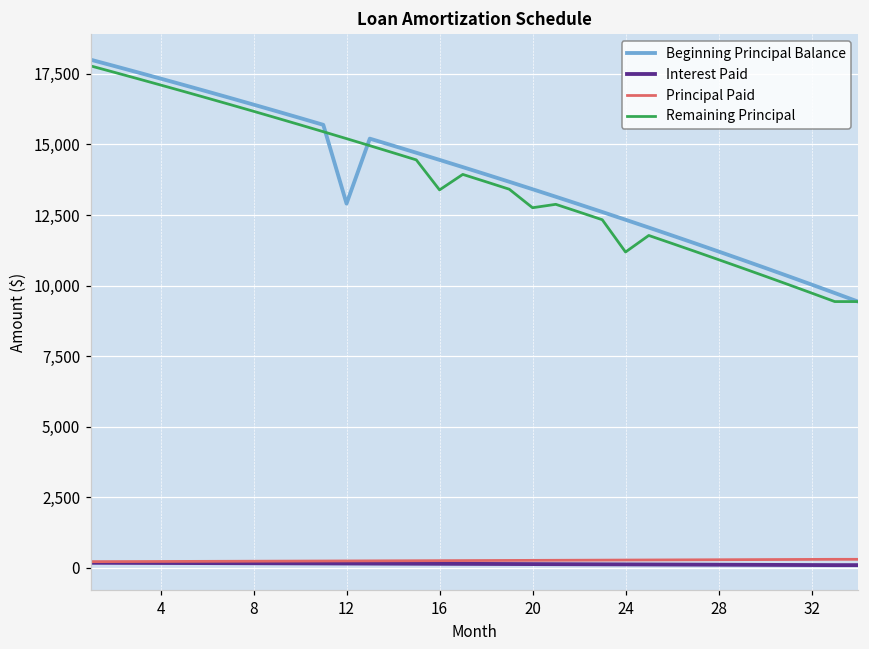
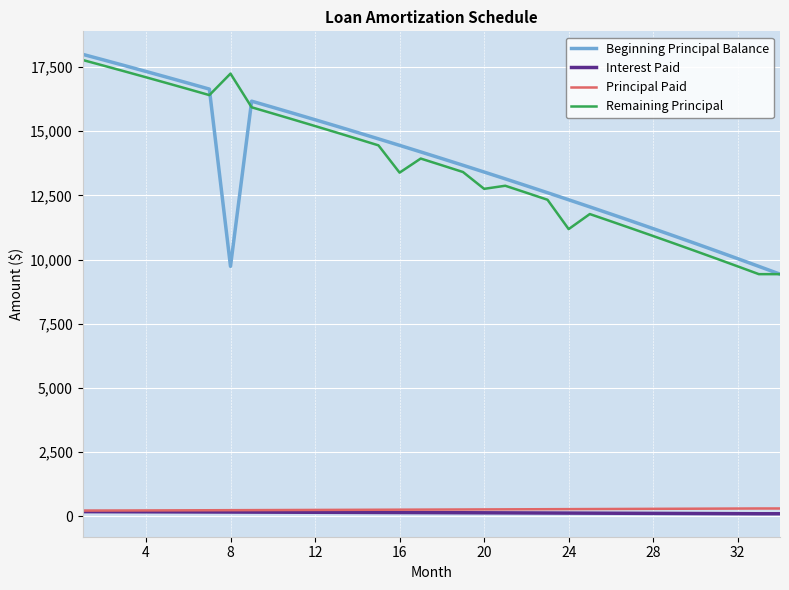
Beginning Principal Balance, 8: 16,400 -> 9,700
Remaining Principal, 8: 16,200 -> 17,200
Beginning Principal Balance, 12: 12,900 -> 15,500
